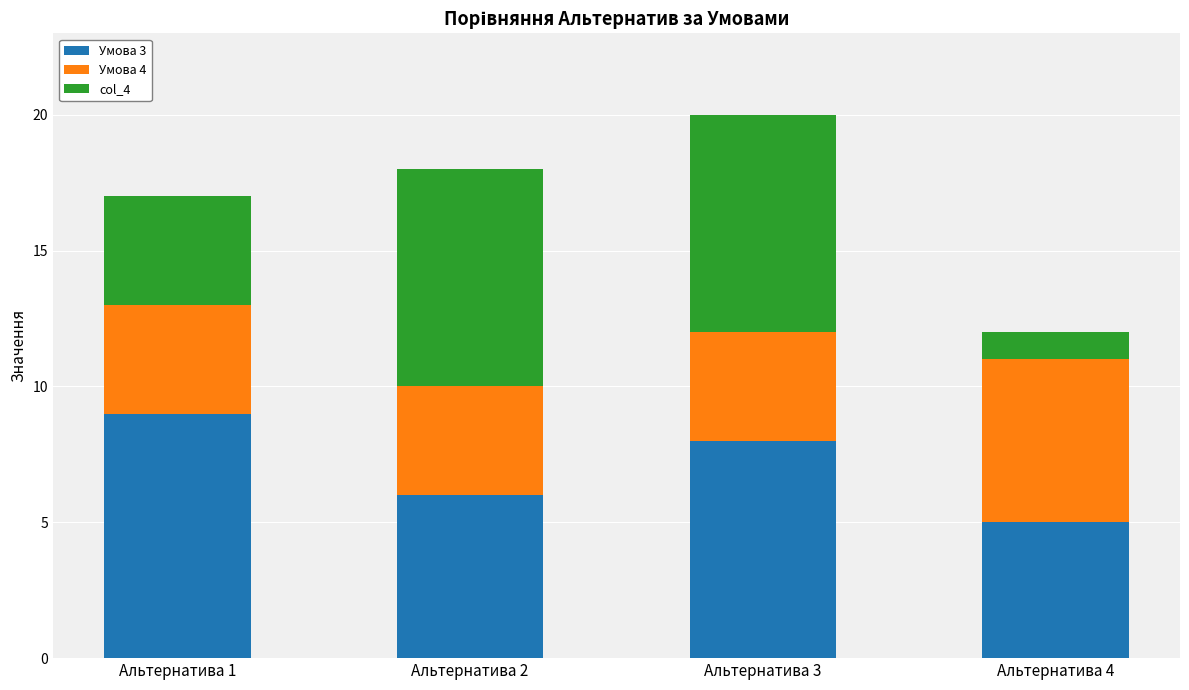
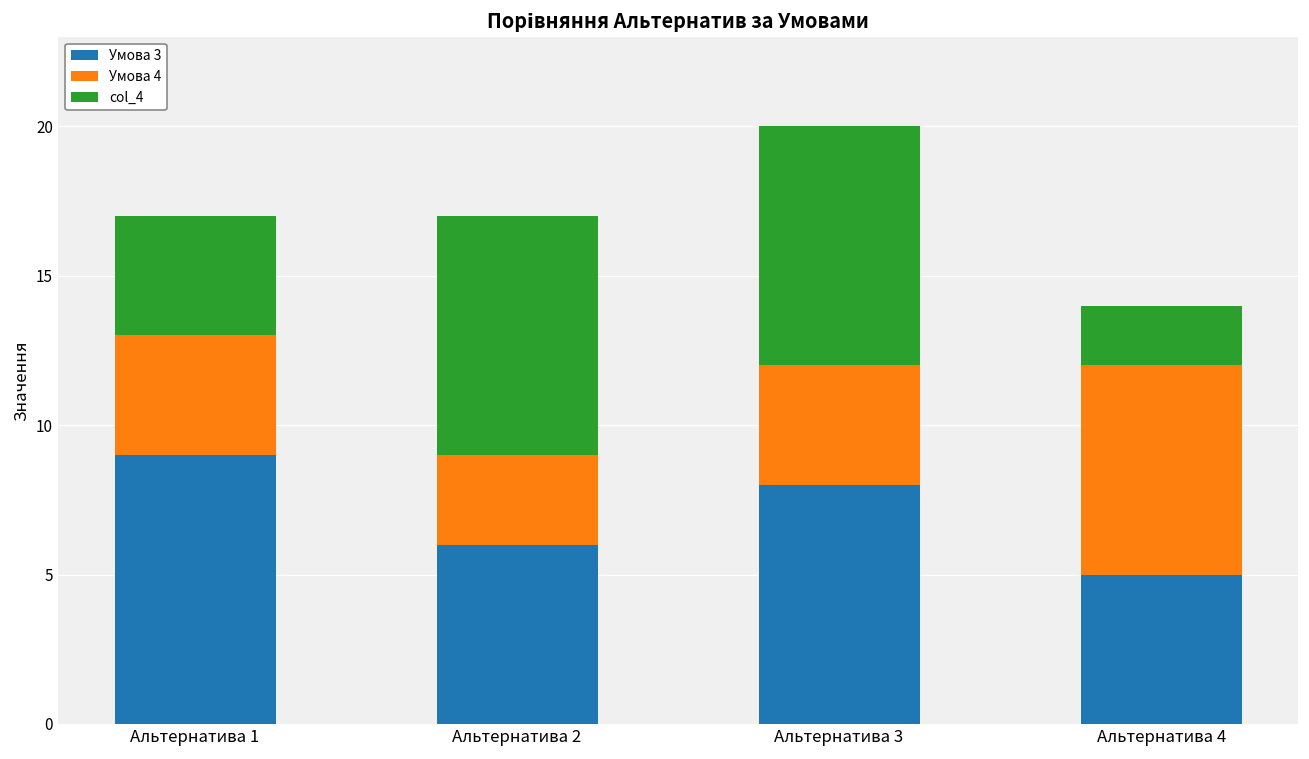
Умова 4, Альтернатива 2: 4 -> 3
Умова 4, Альтернатива 4: 6 -> 7
col_4, Альтернатива 4: 1 -> 2
